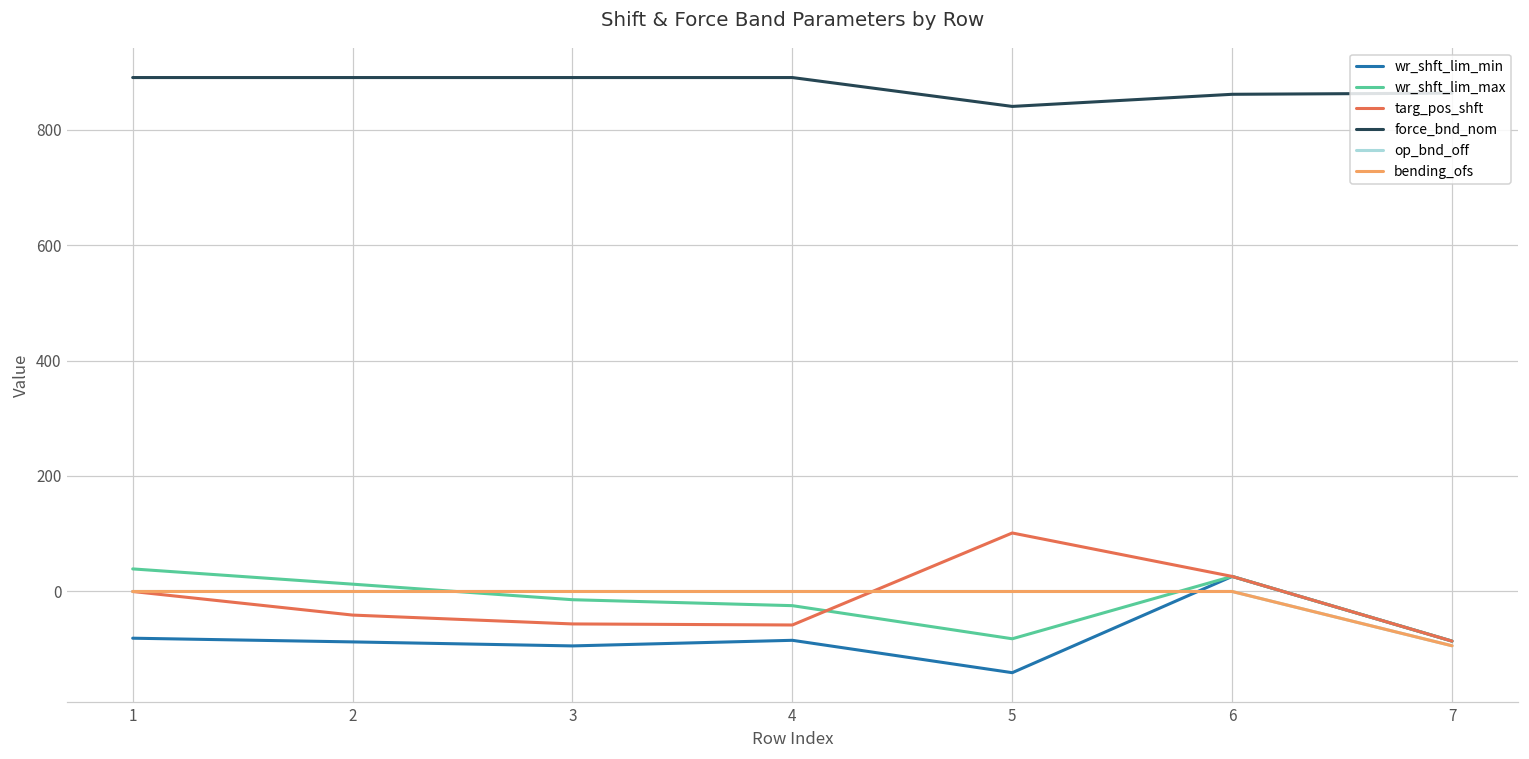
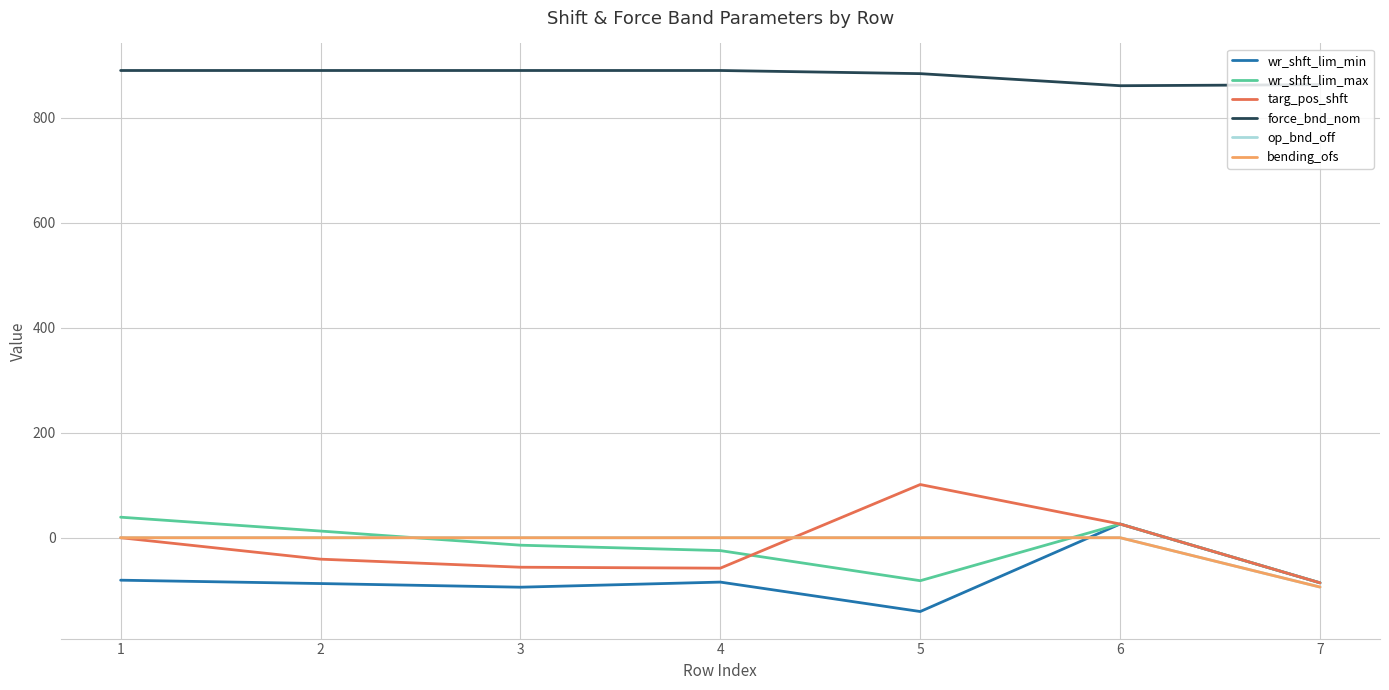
force_bnd_nom, 5: 840 -> 880
